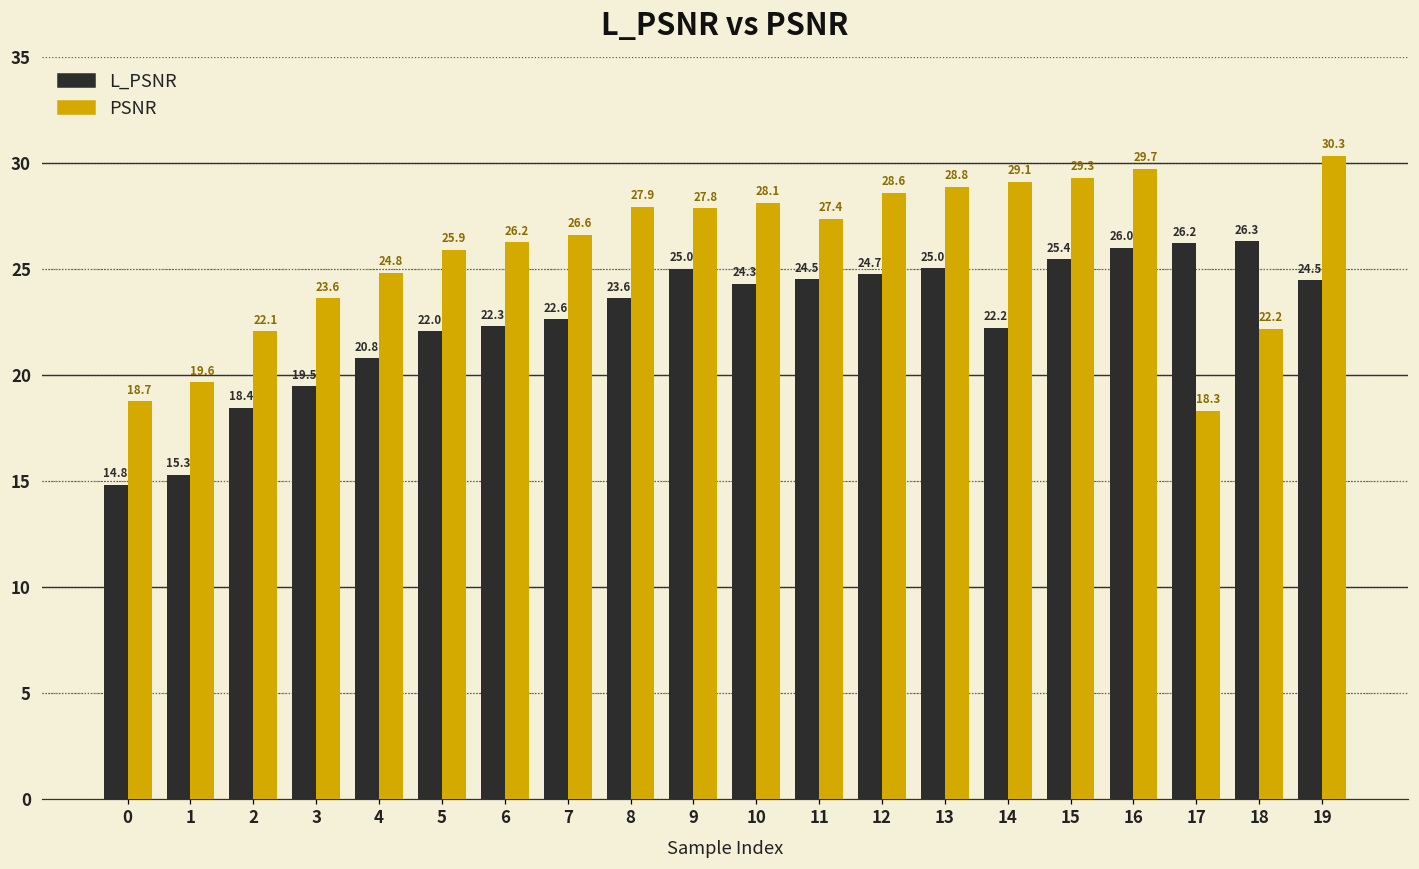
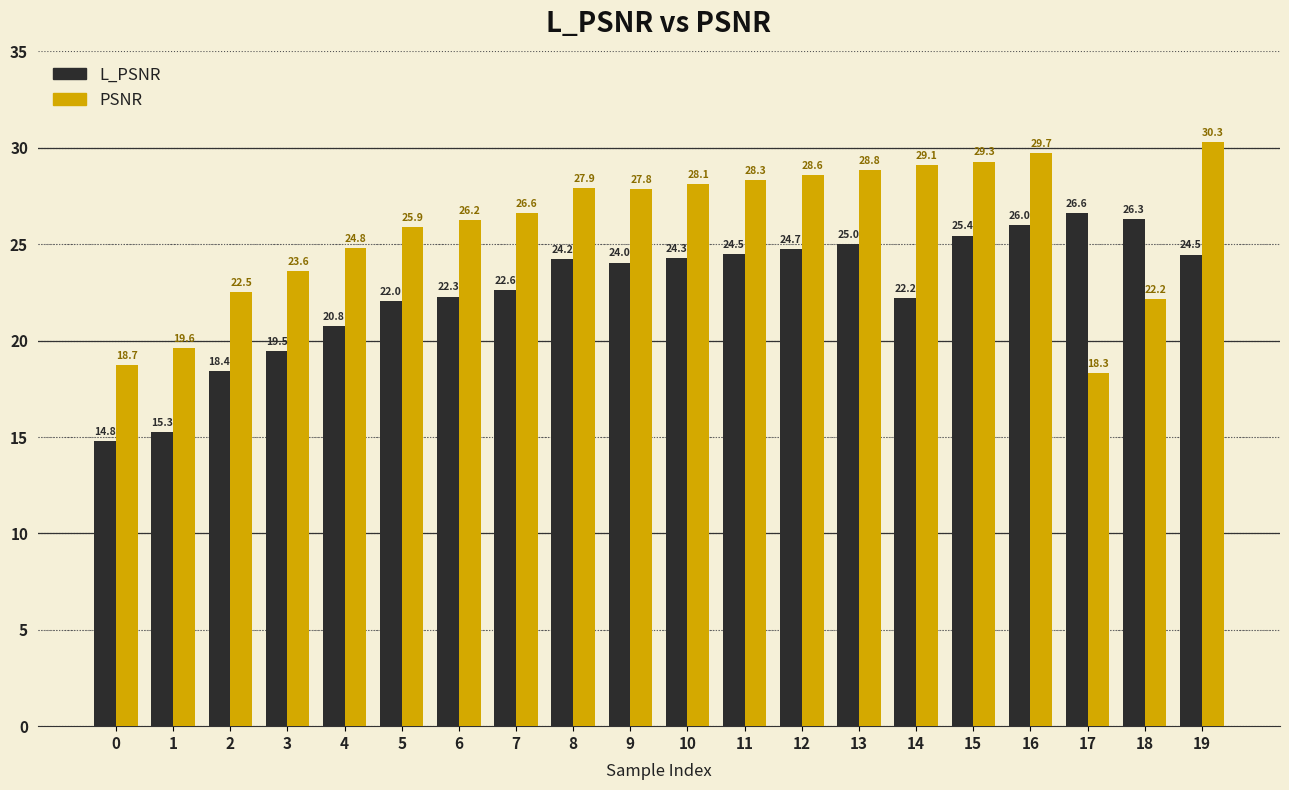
PSNR, 2: 22.1 -> 22.5
L_PSNR, 8: 23.6 -> 24.2
L_PSNR, 9: 25.0 -> 24.0
PSNR, 11: 27.4 -> 28.3
L_PSNR, 17: 26.2 -> 26.6
